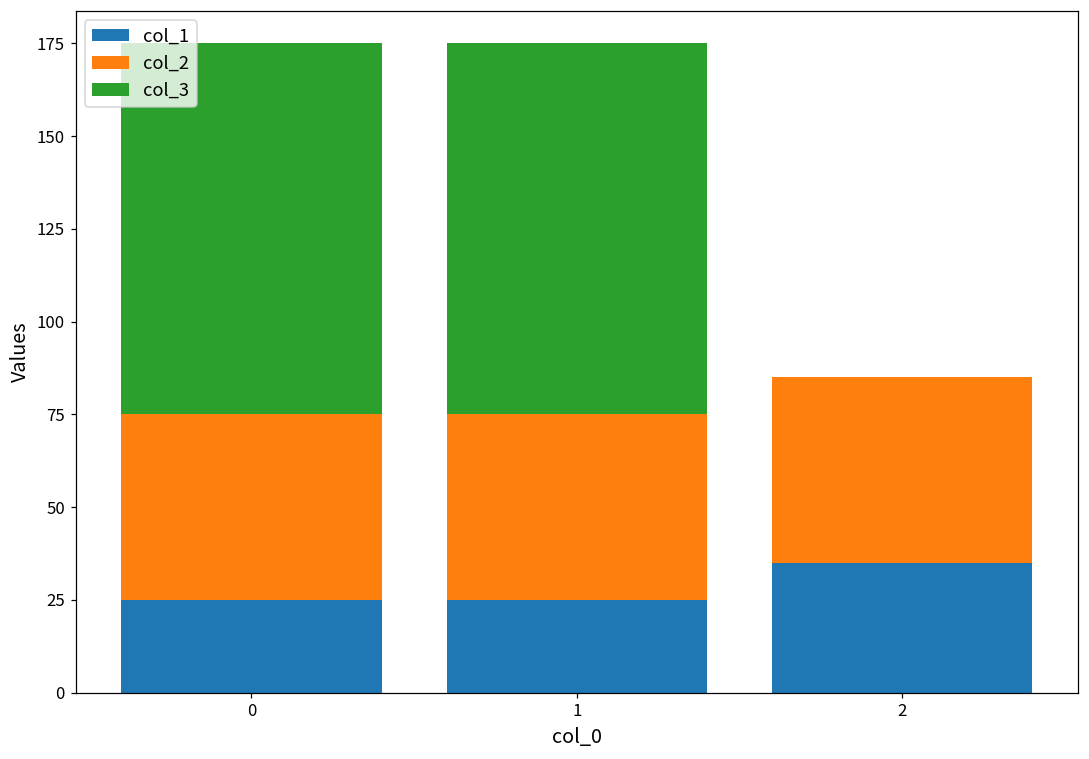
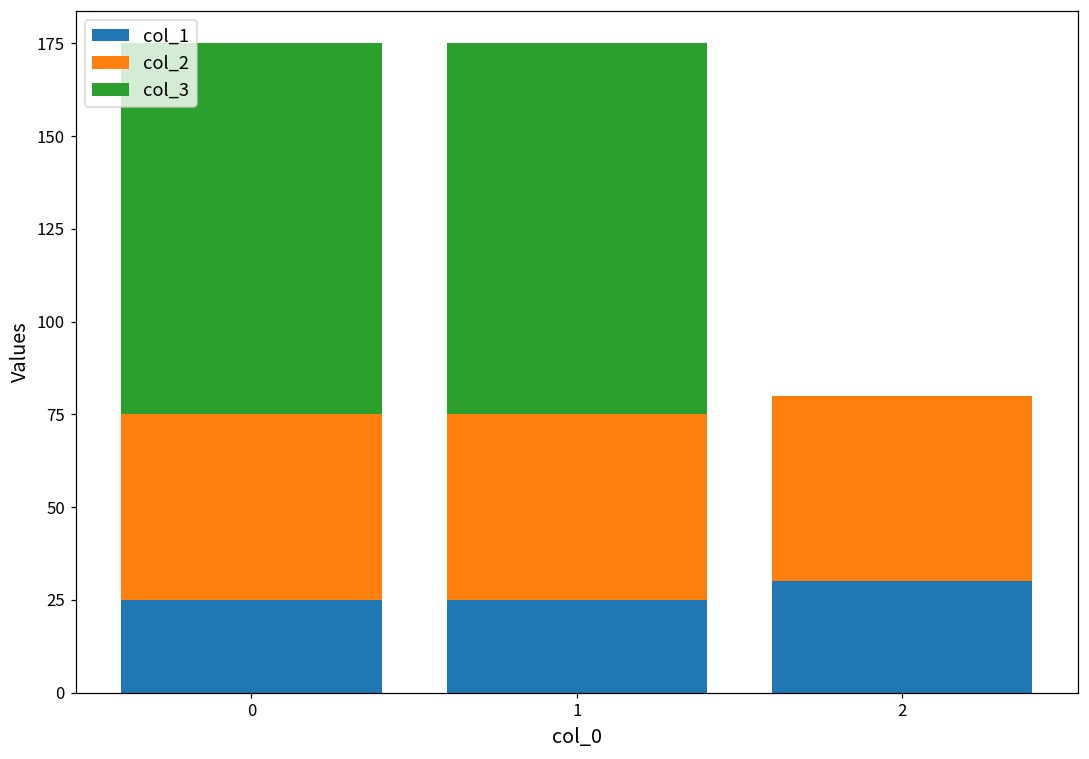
col_1, 2: 35 -> 30
